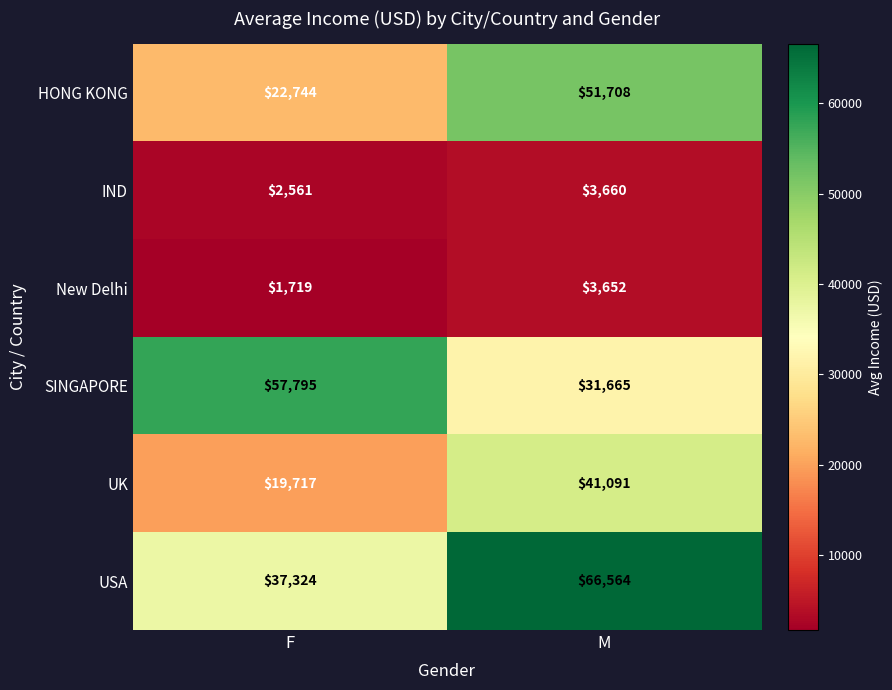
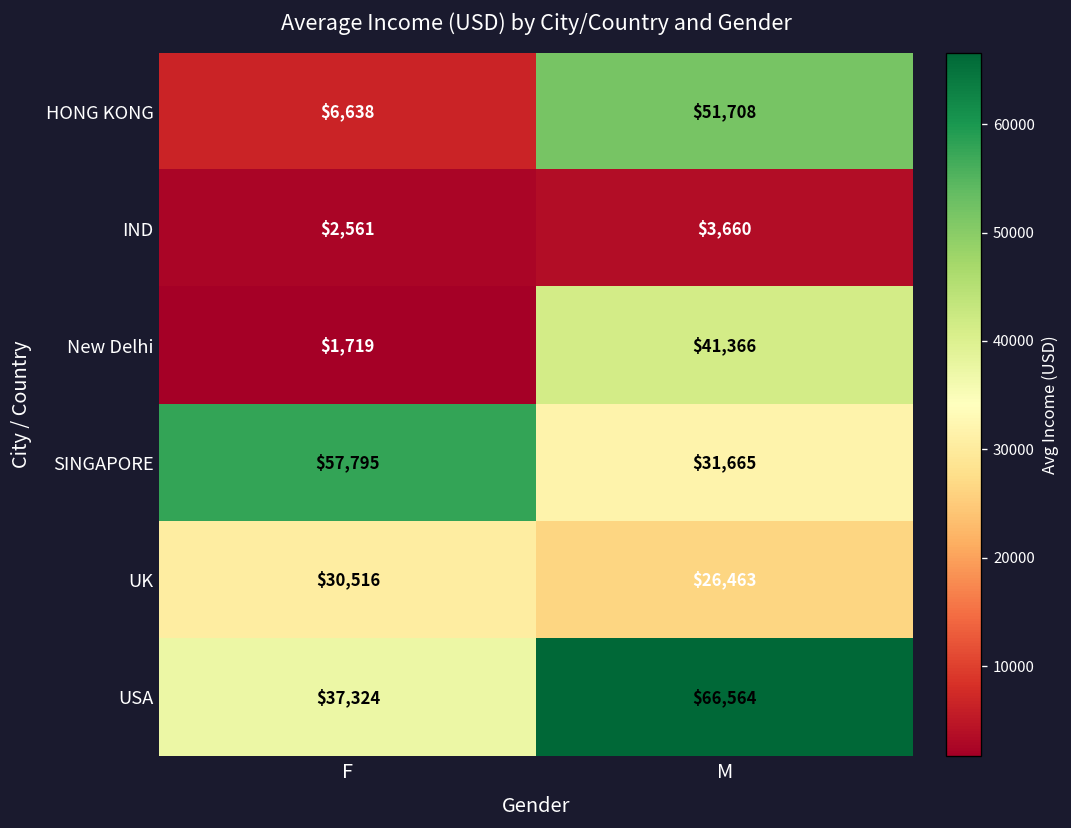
HONG KONG, F: $22,744 -> $6,638
New Delhi, M: $3,652 -> $41,366
UK, F: $19,717 -> $30,516
UK, M: $41,091 -> $26,463
